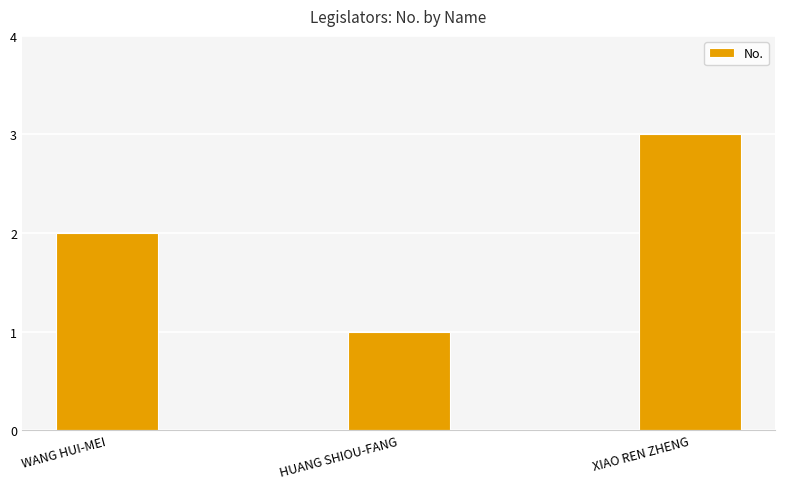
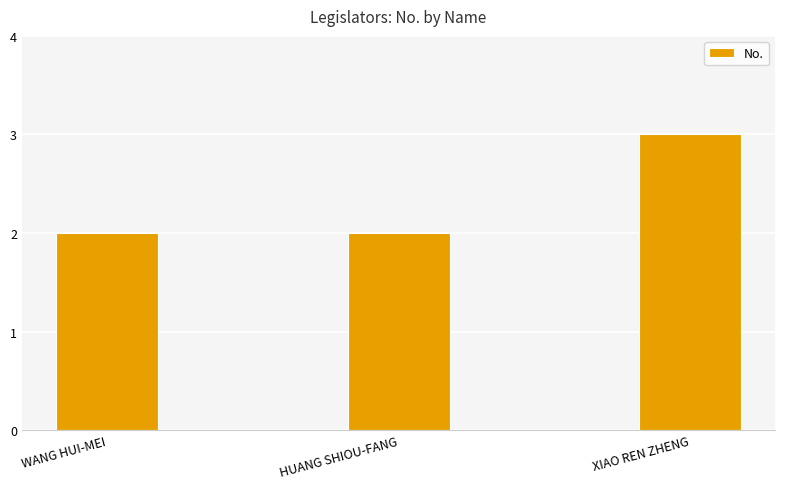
HUANG SHIOU-FANG: 1 -> 2
